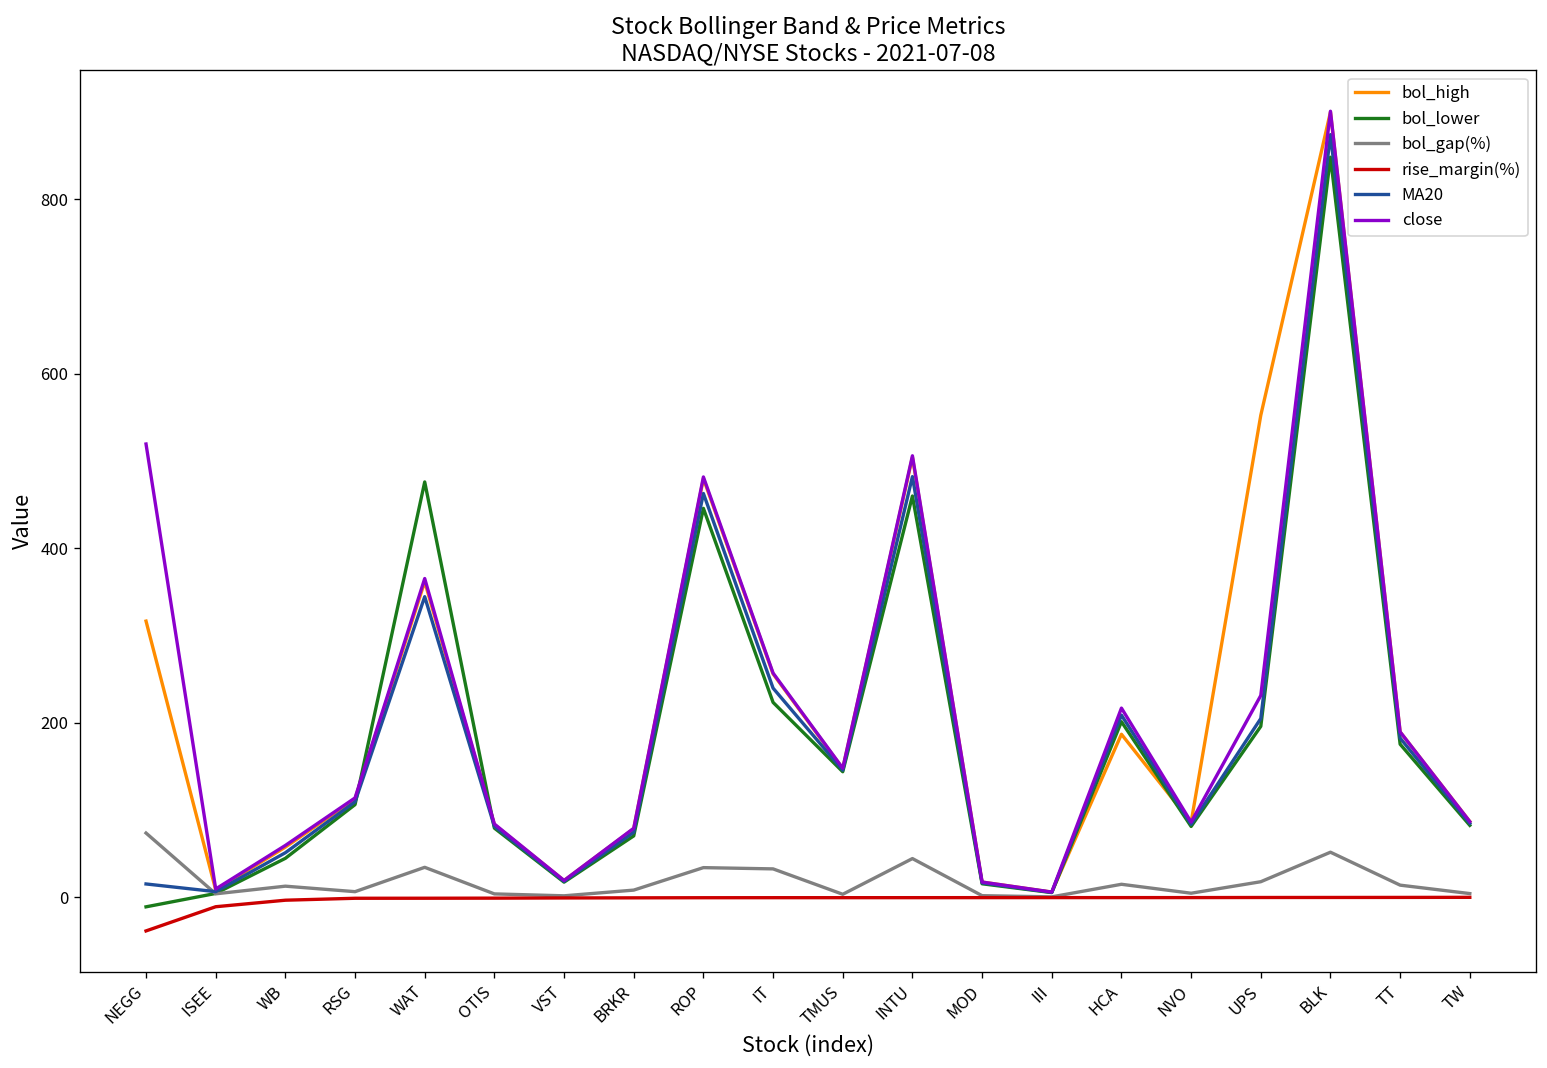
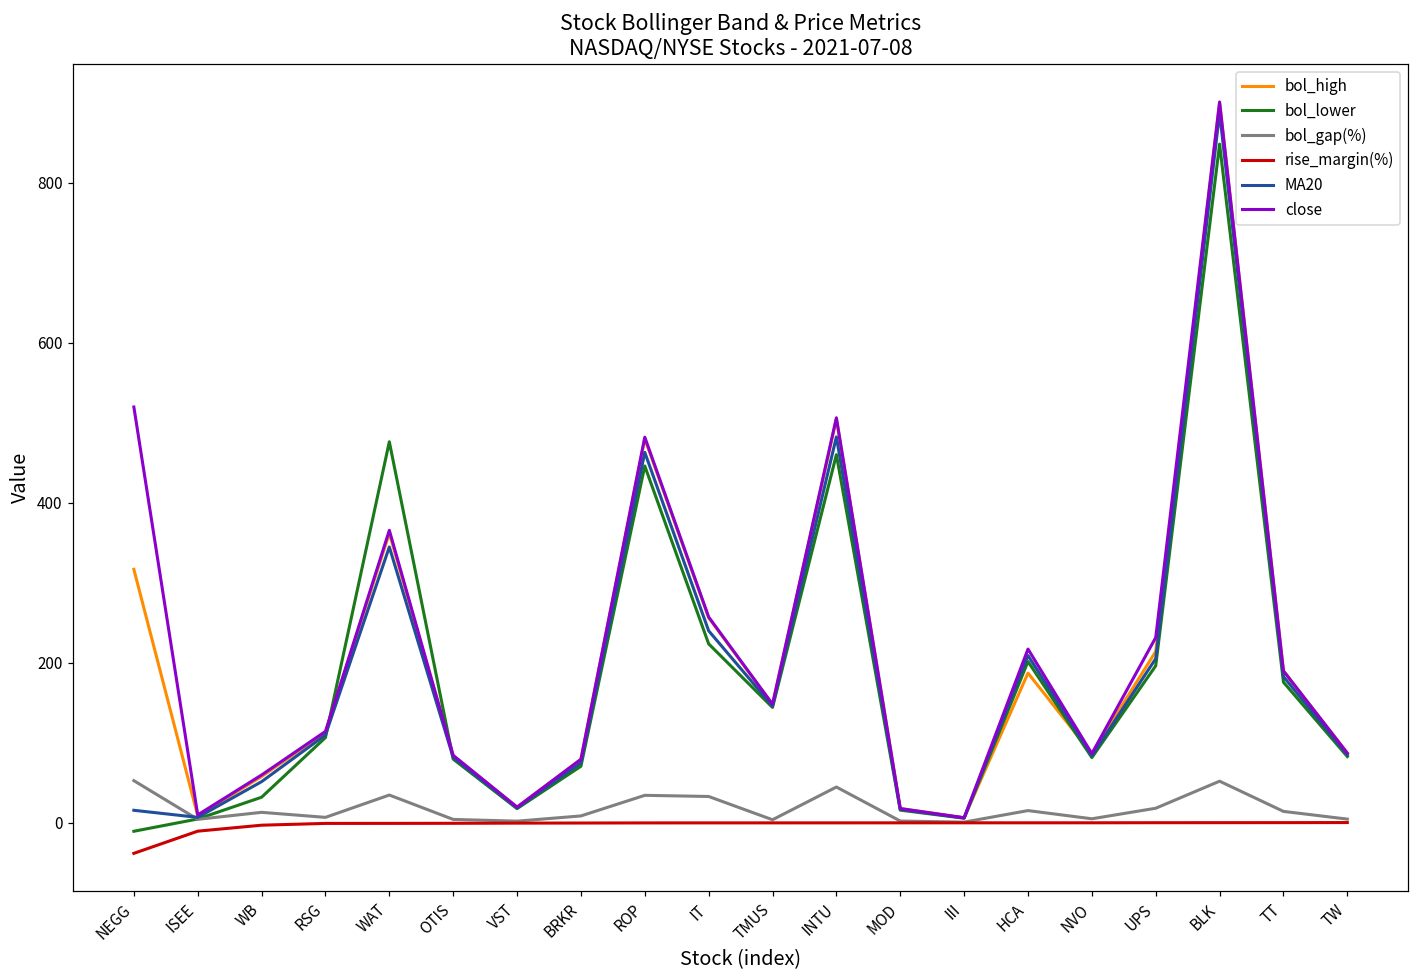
bol_gap(%), NEGG: 70 -> 50
bol_lower, WB: 40 -> 30
bol_high, UPS: 550 -> 210
MA20, BLK: 870 -> 890
